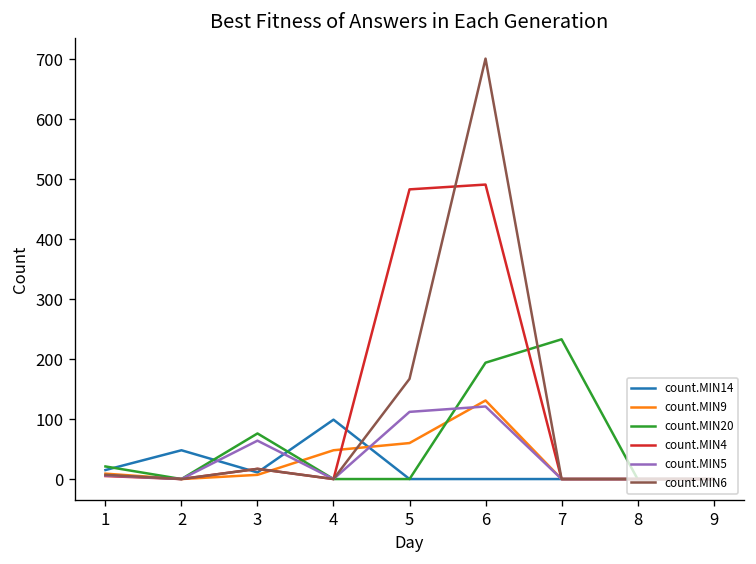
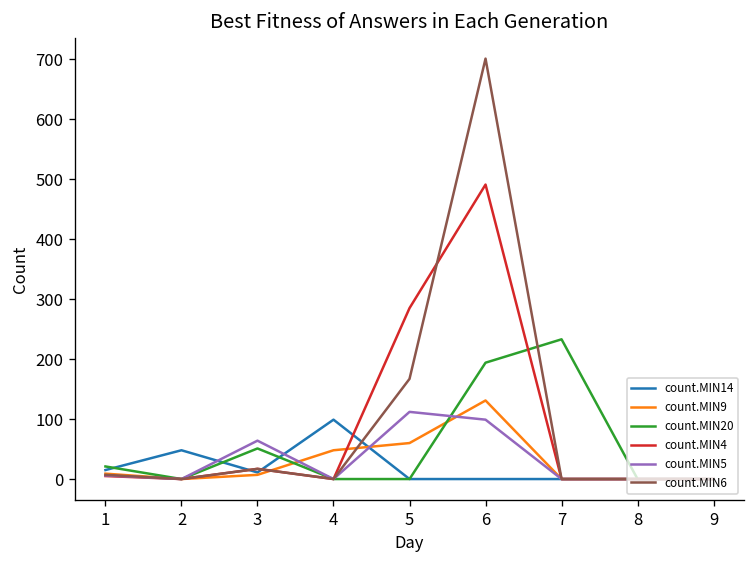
count.MIN20, 3: 80 -> 50
count.MIN4, 5: 480 -> 290
count.MIN5, 6: 120 -> 100
